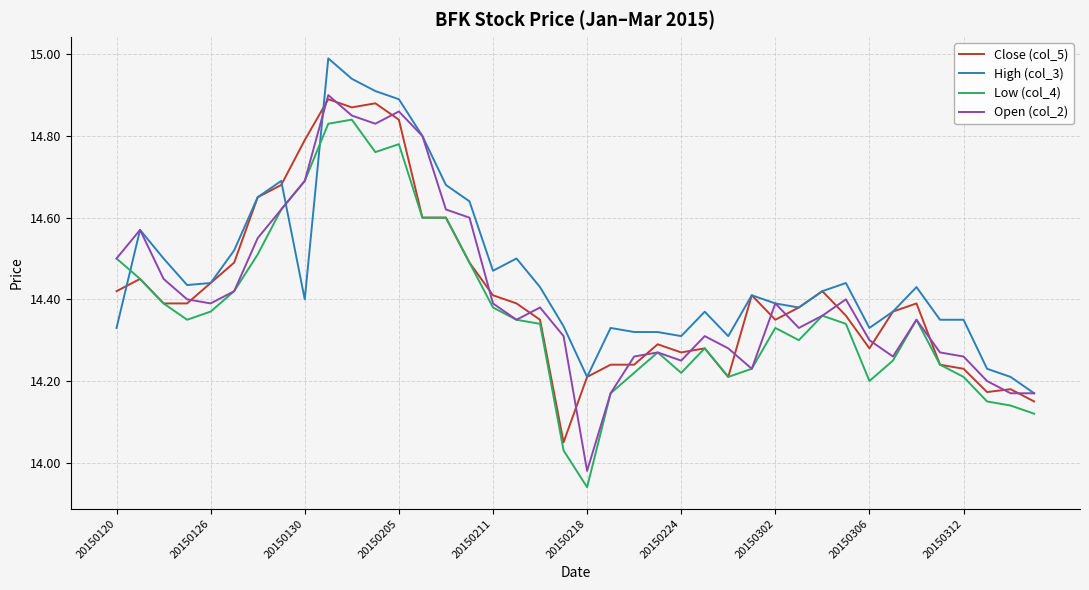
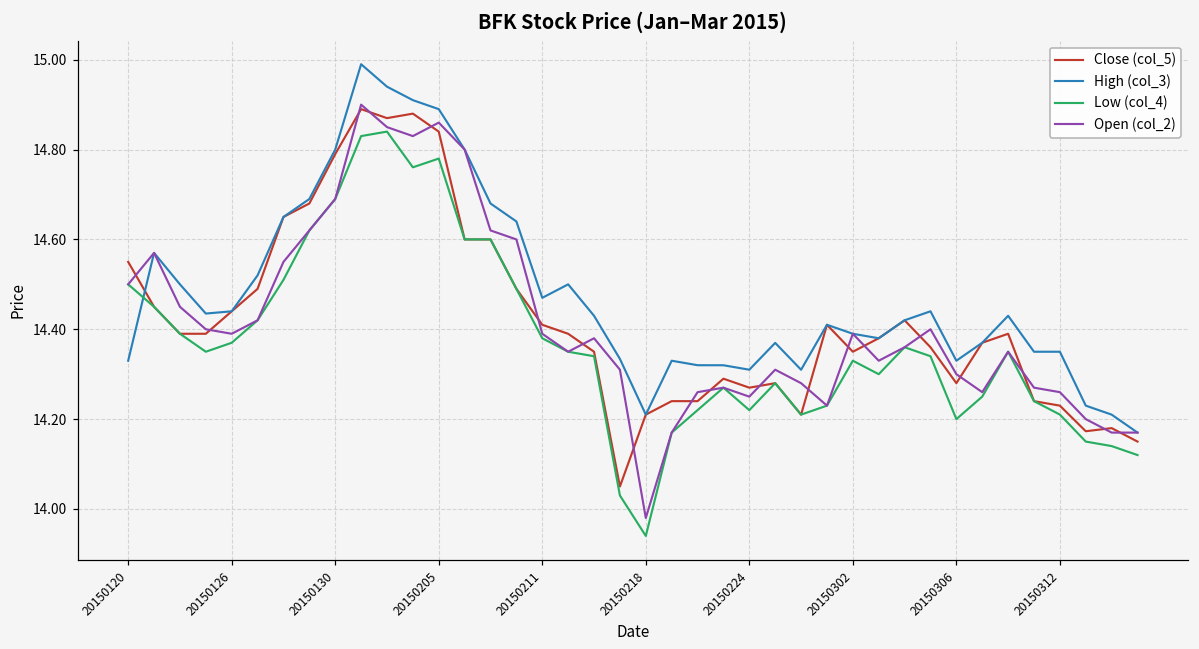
Close (col_5), 20150120: 14.42 -> 14.55
High (col_3), 20150130: 14.4 -> 14.8
